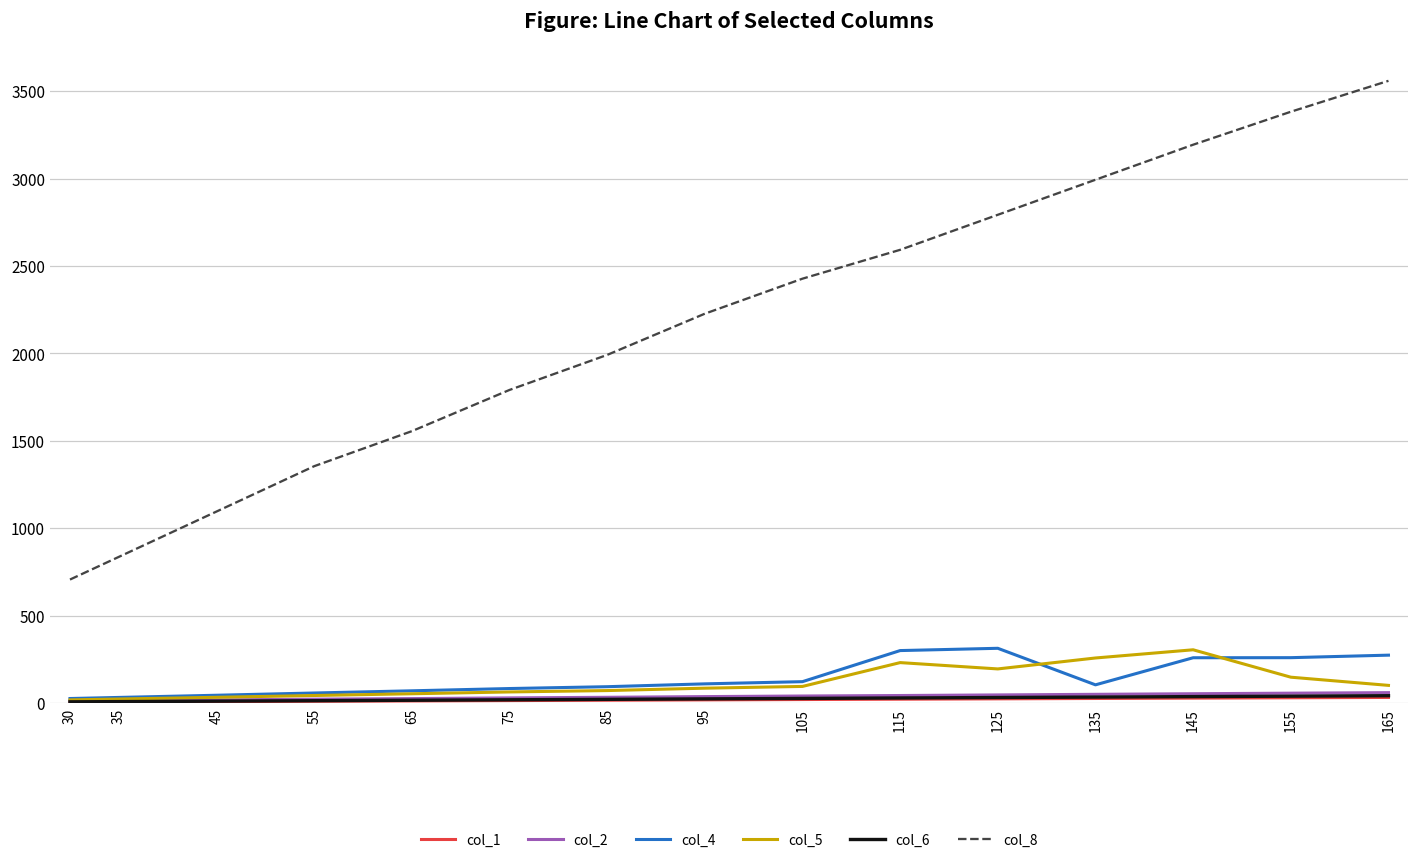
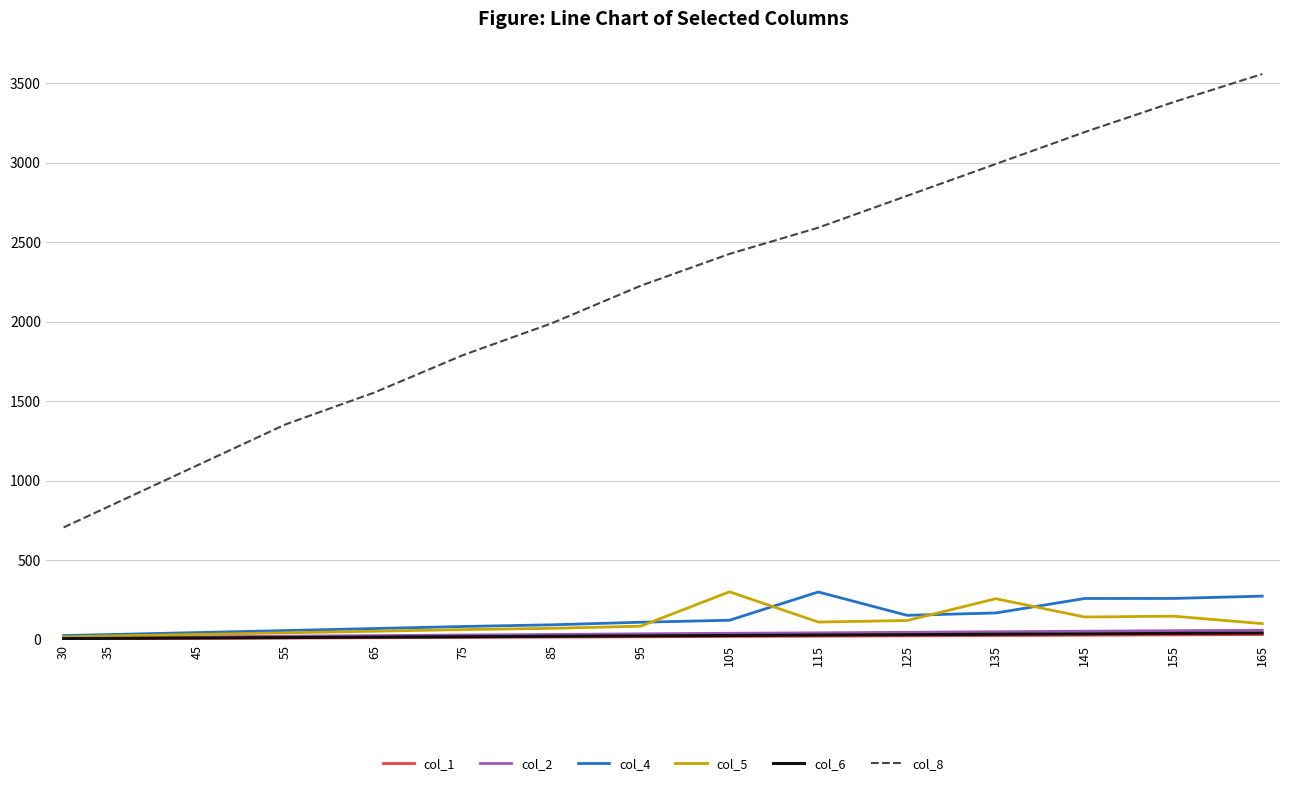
col_5, 105: 100 -> 300
col_5, 115: 230 -> 110
col_4, 125: 310 -> 150
col_5, 125: 200 -> 120
col_4, 135: 110 -> 170
col_5, 145: 310 -> 140
